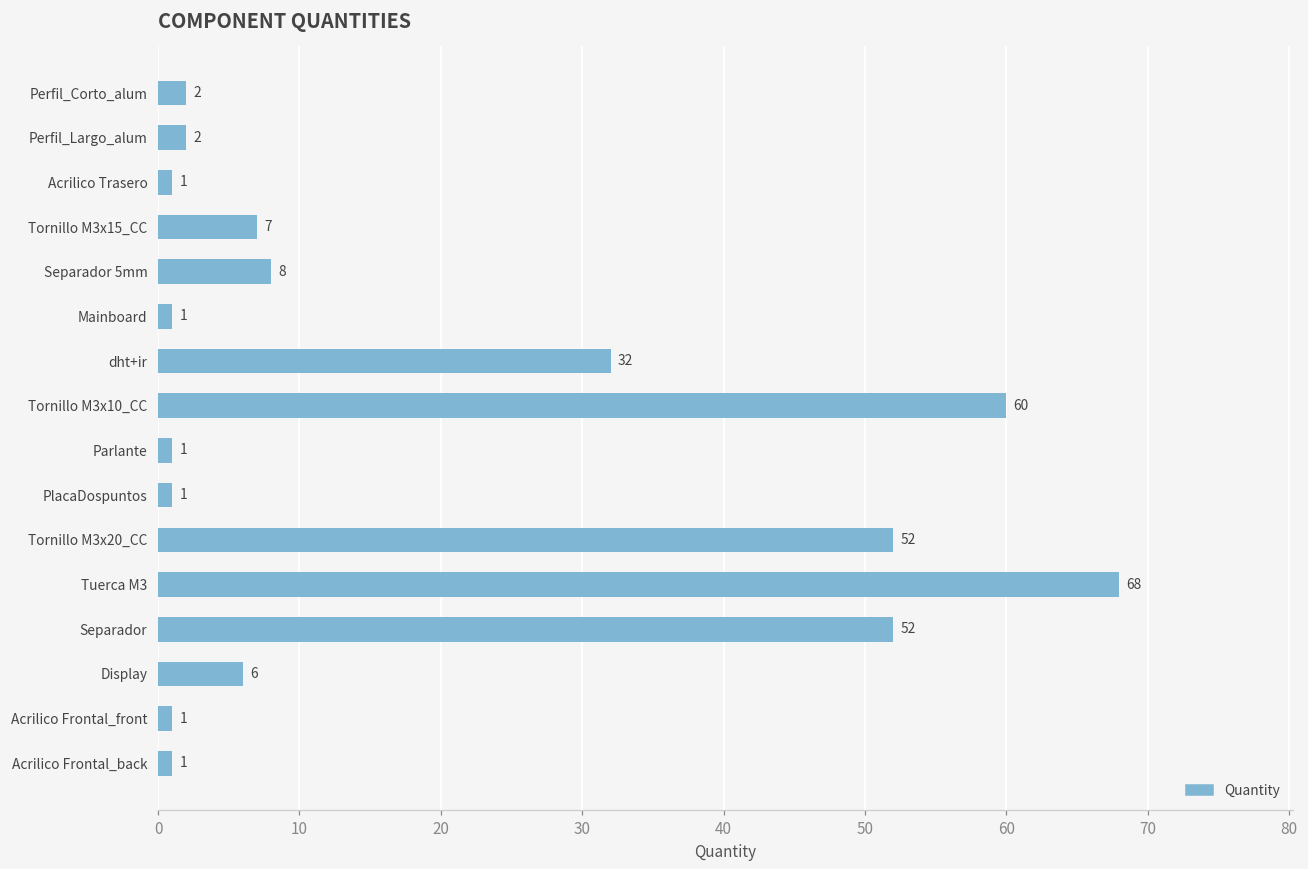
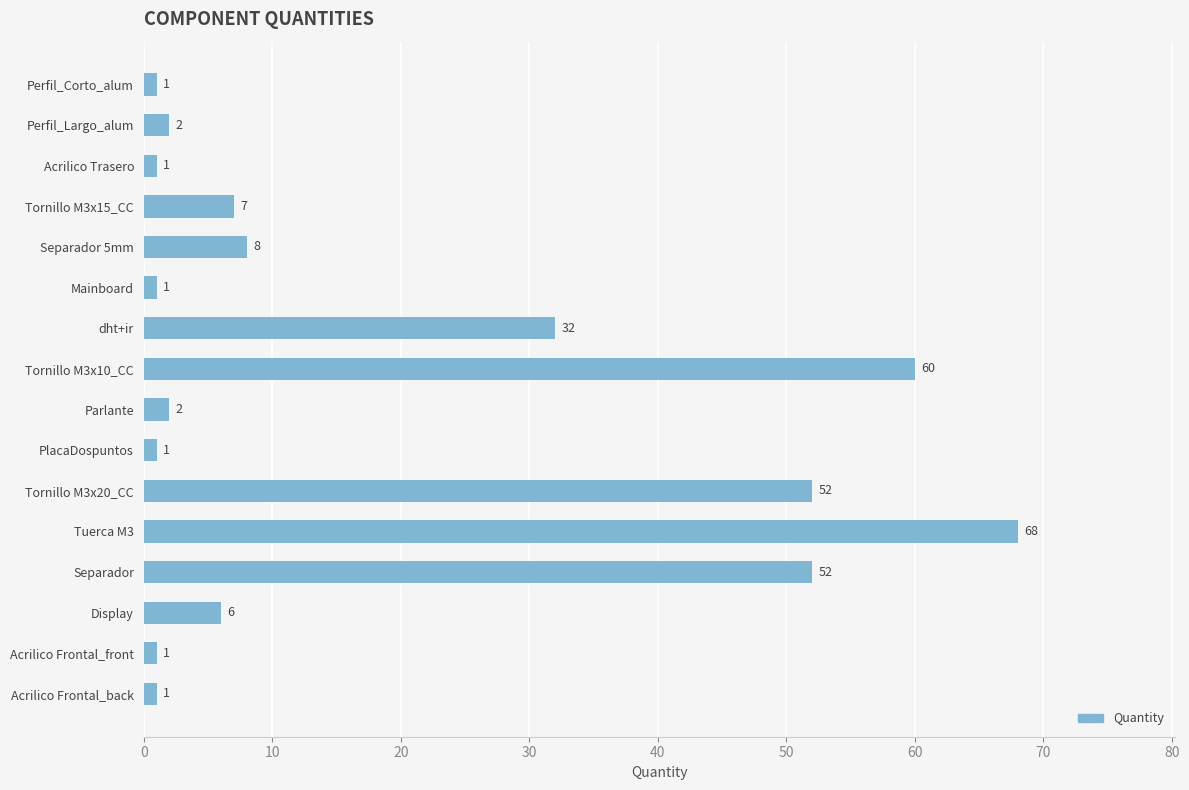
Perfil_Corto_alum: 2 -> 1
Parlante: 1 -> 2
